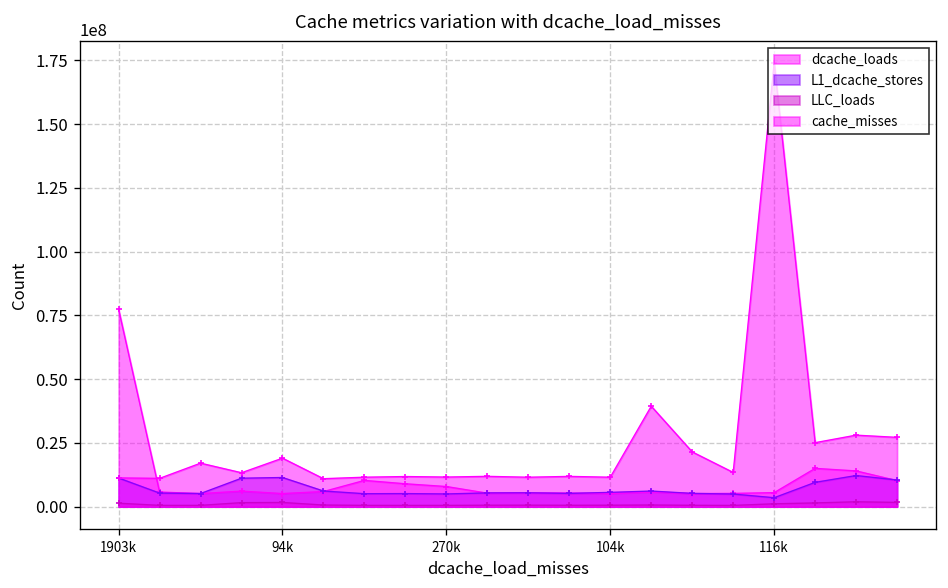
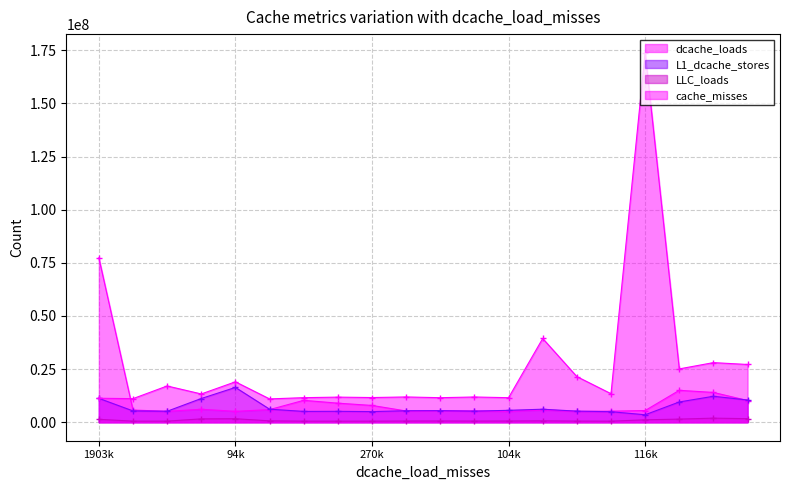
L1_dcache_stores, 94k: 11000000 -> 16000000
